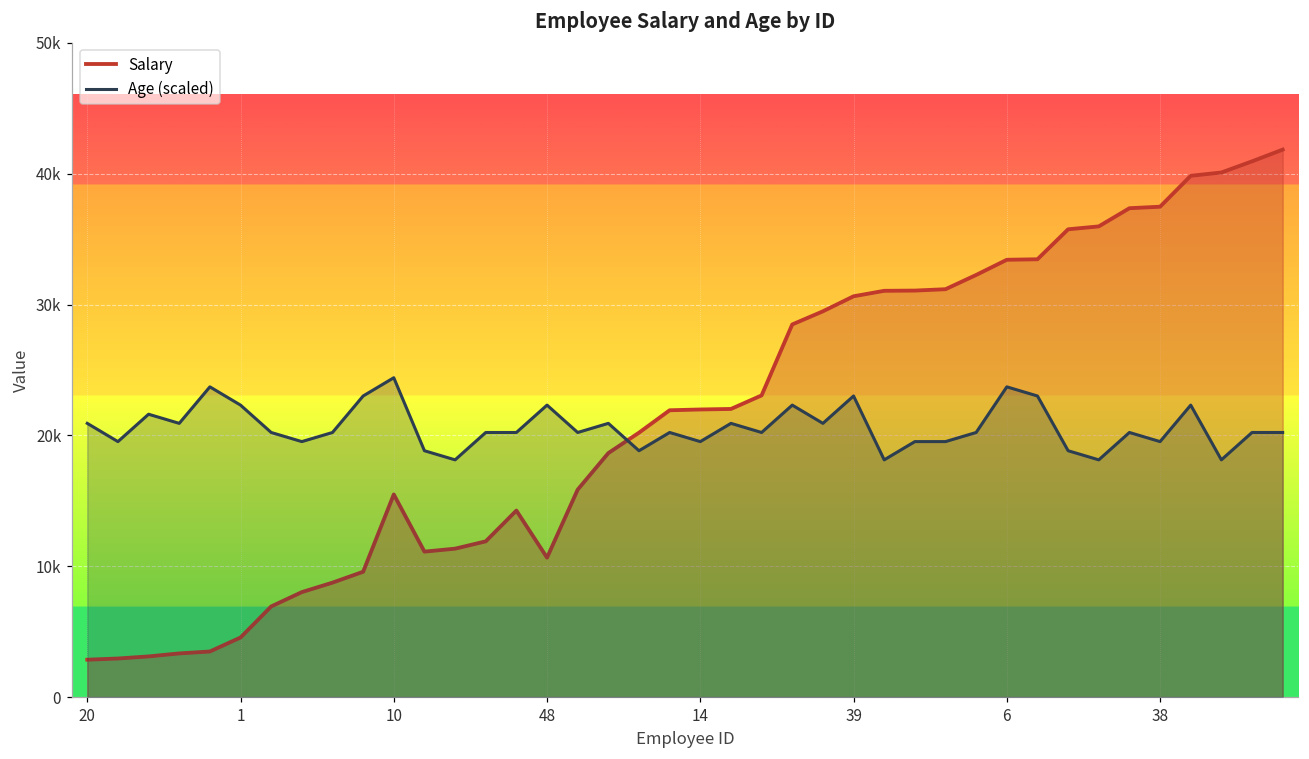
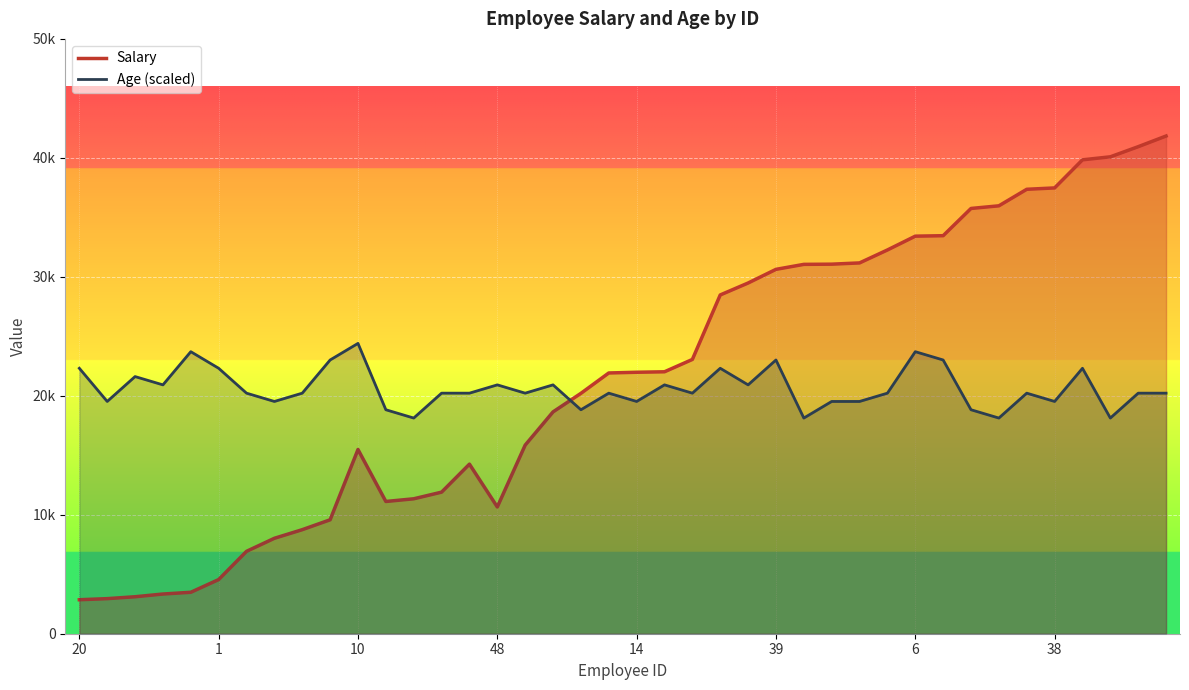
Age (scaled), 20: 20900 -> 22300
Age (scaled), 48: 22300 -> 20900
